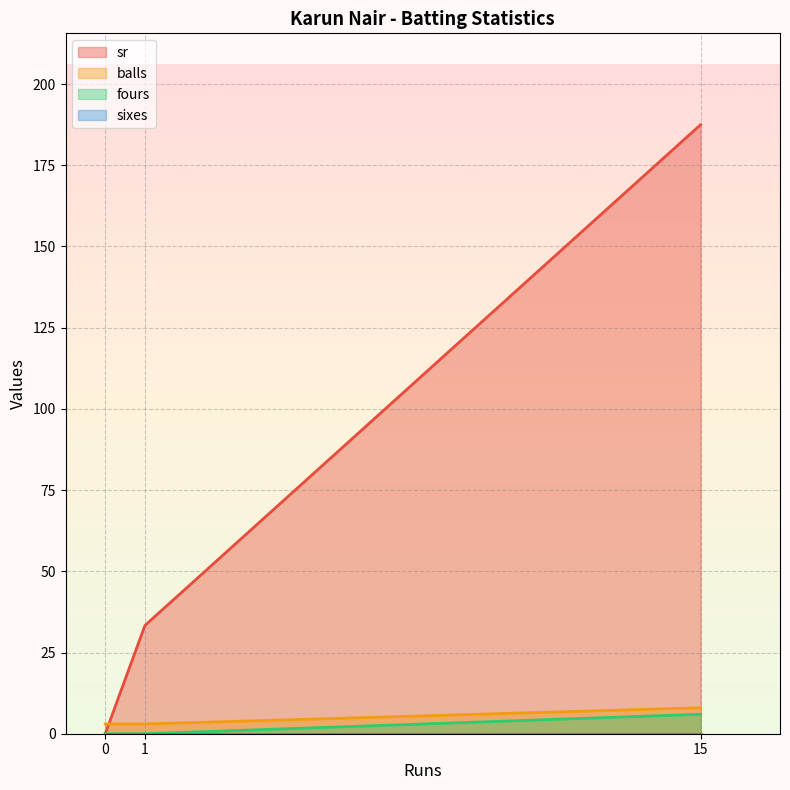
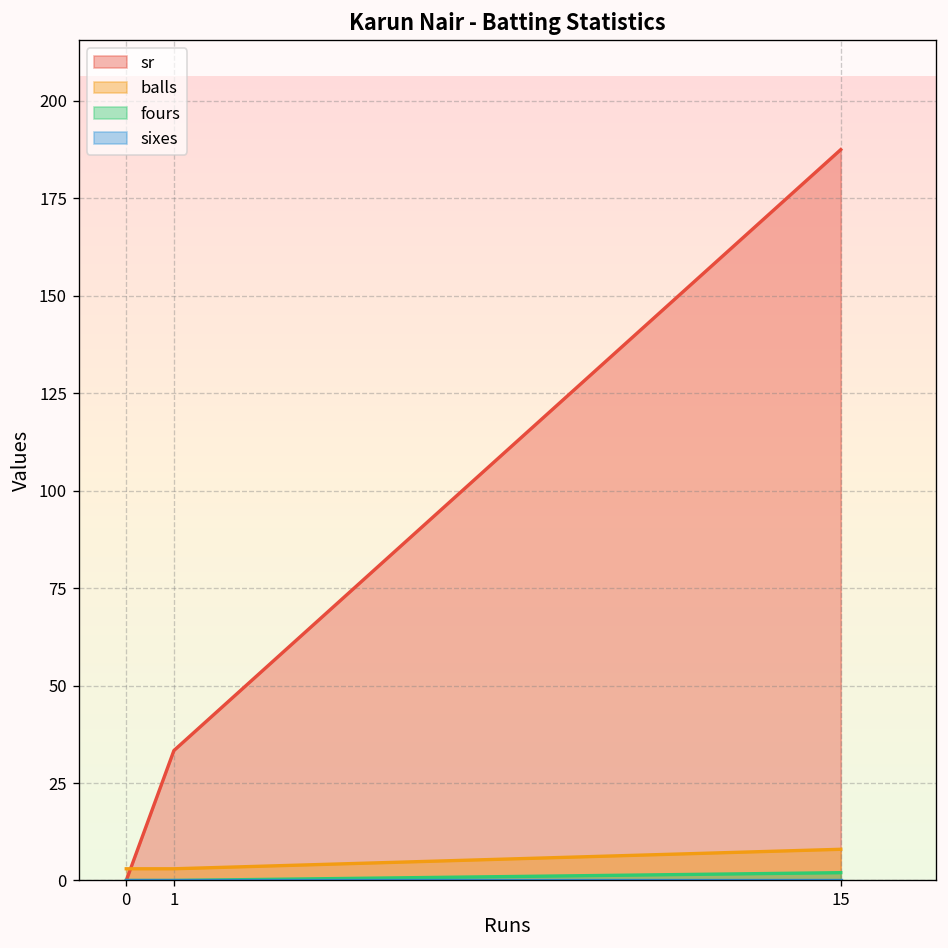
fours, 15: 6 -> 2
